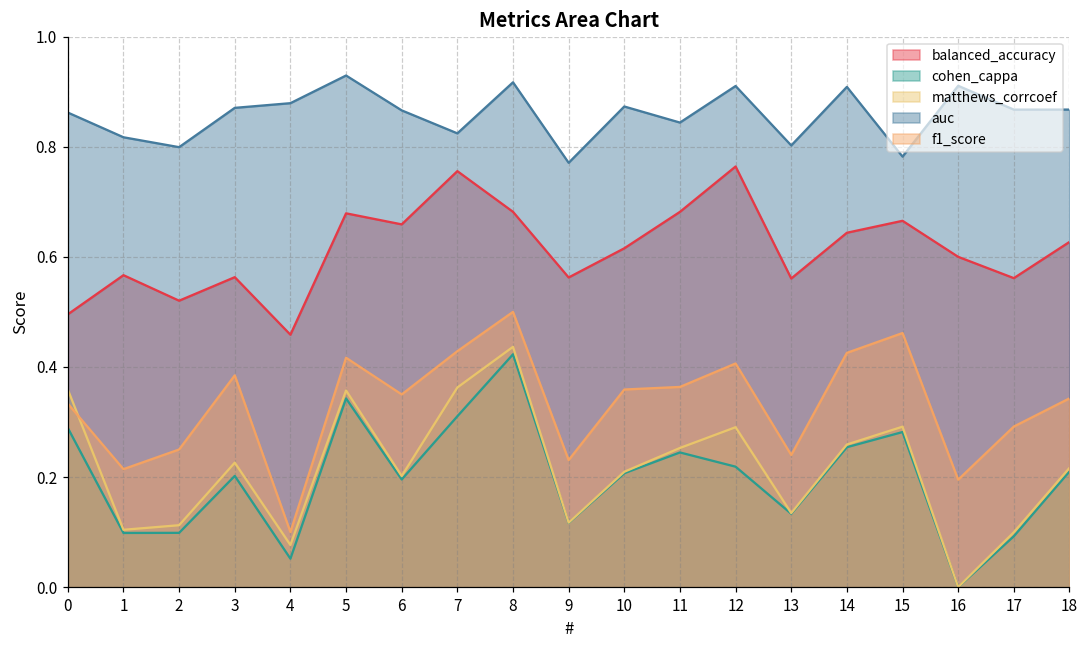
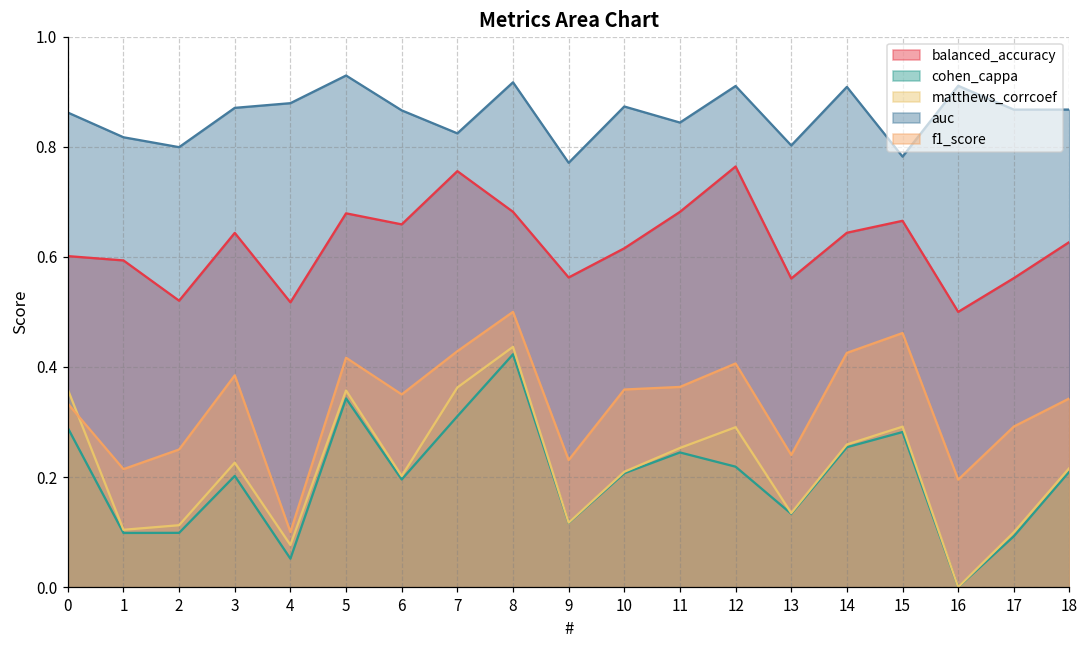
balanced_accuracy, 0: 0.50 -> 0.60
balanced_accuracy, 1: 0.57 -> 0.59
balanced_accuracy, 3: 0.56 -> 0.64
balanced_accuracy, 4: 0.46 -> 0.52
balanced_accuracy, 16: 0.6 -> 0.5
